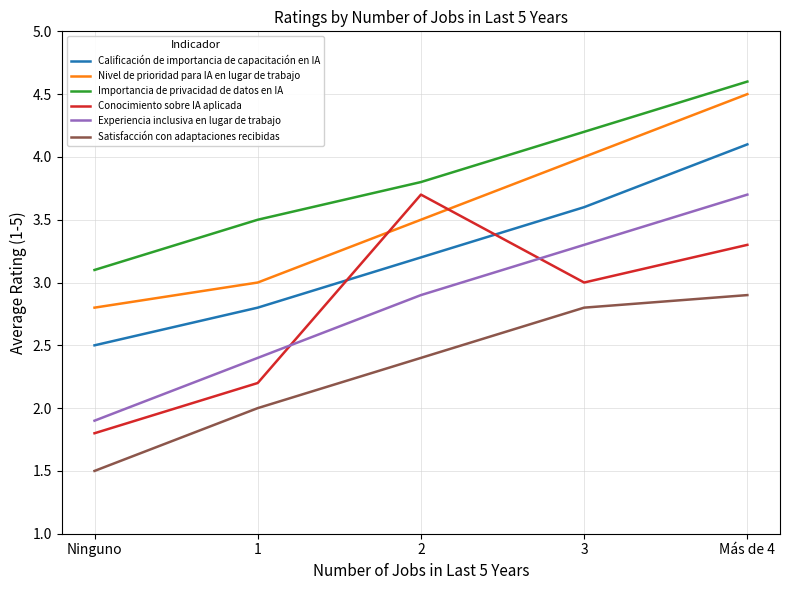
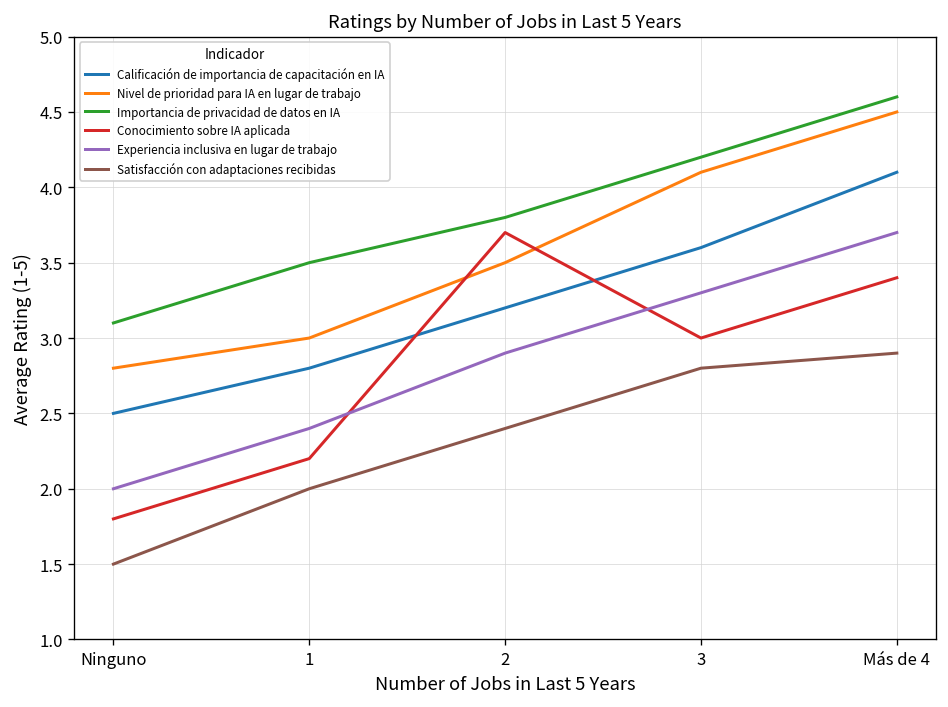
Experiencia inclusiva en lugar de trabajo, Ninguno: 1.9 -> 2.0
Nivel de prioridad para IA en lugar de trabajo, 3: 4.0 -> 4.1
Conocimiento sobre IA aplicada, Más de 4: 3.3 -> 3.4
